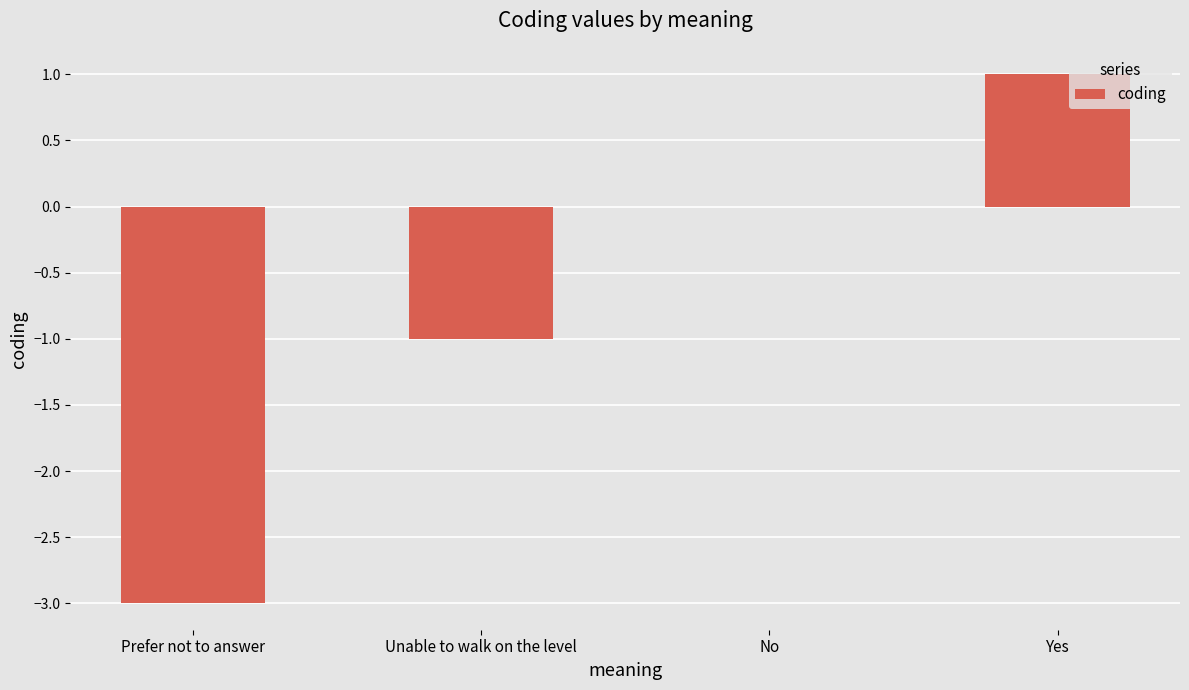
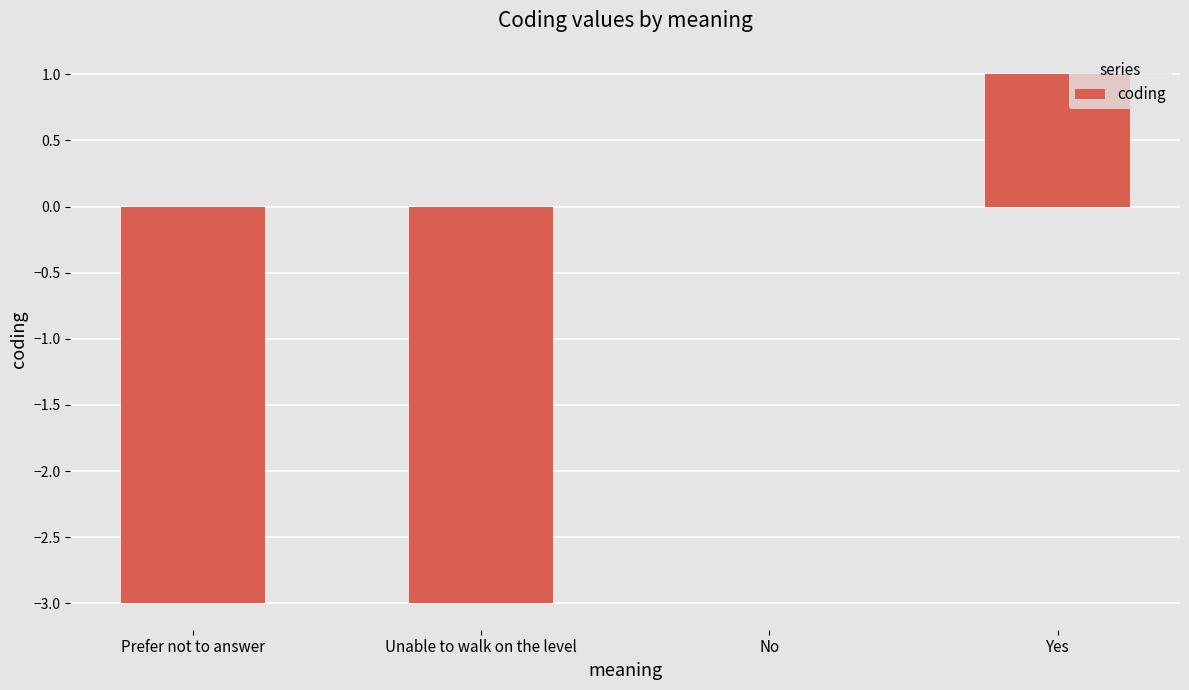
Unable to walk on the level: -1 -> -3
